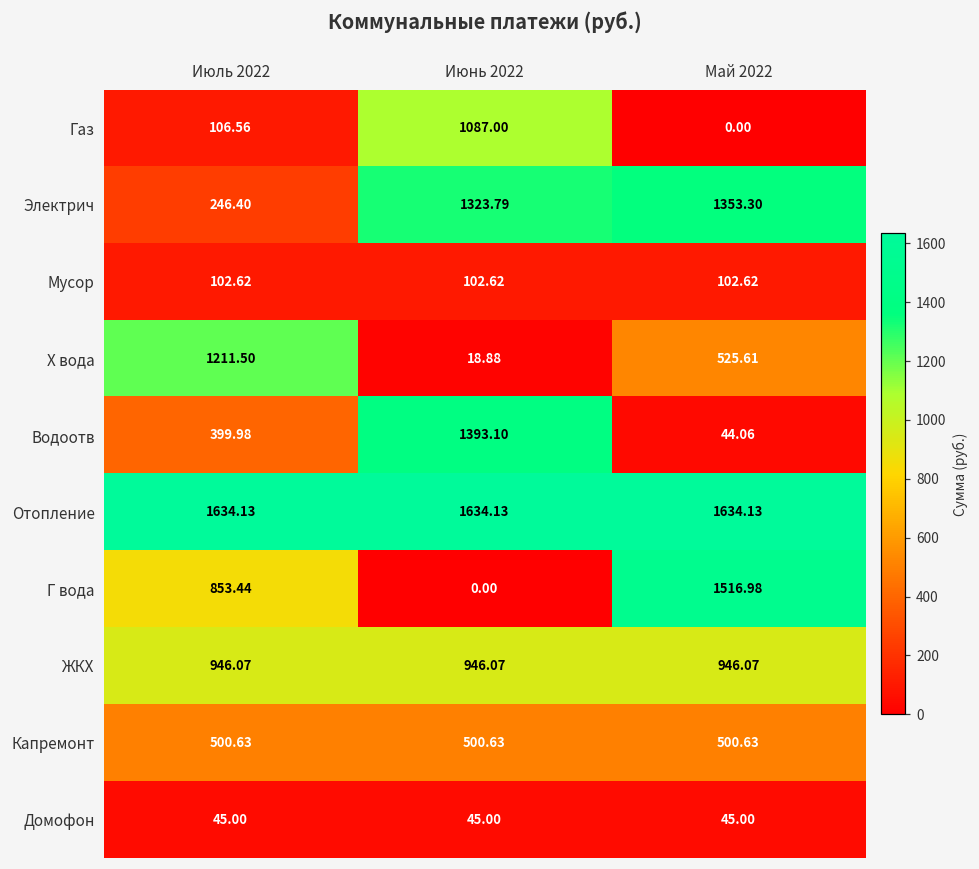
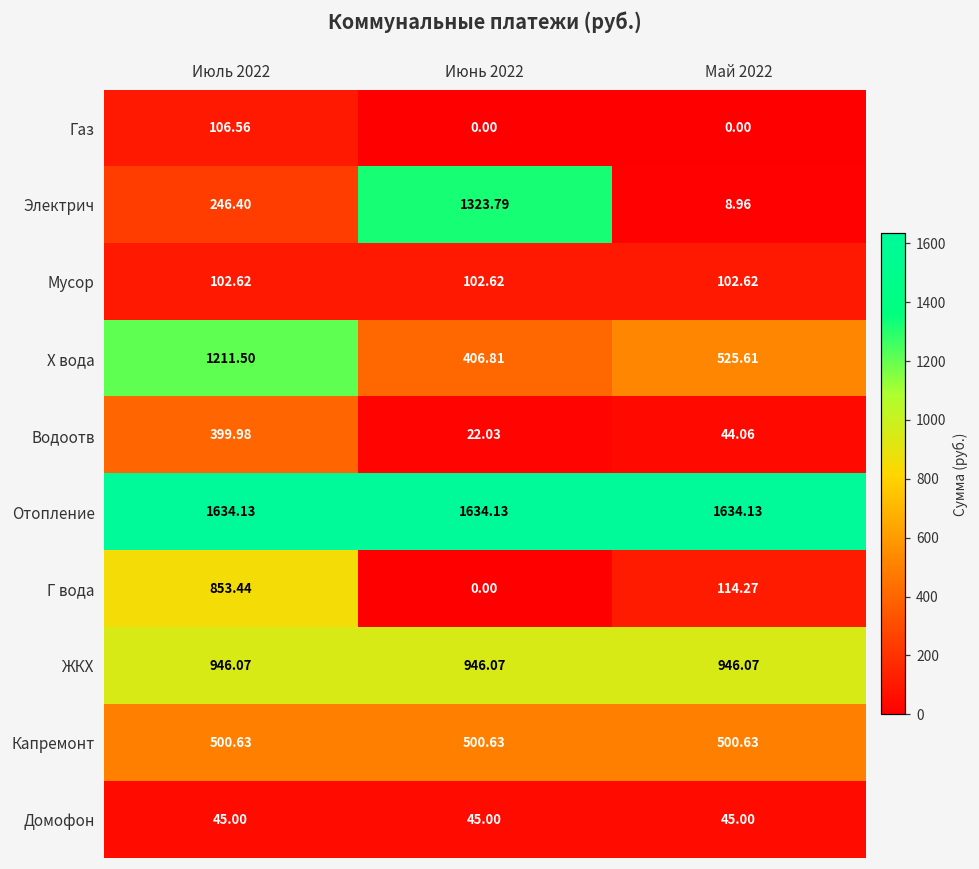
Газ, Июнь 2022: 1087.00 -> 0.00
Электрич, Май 2022: 1353.30 -> 8.96
Х вода, Июнь 2022: 18.88 -> 406.81
Водоотв, Июнь 2022: 1393.10 -> 22.03
Г вода, Май 2022: 1516.98 -> 114.27
